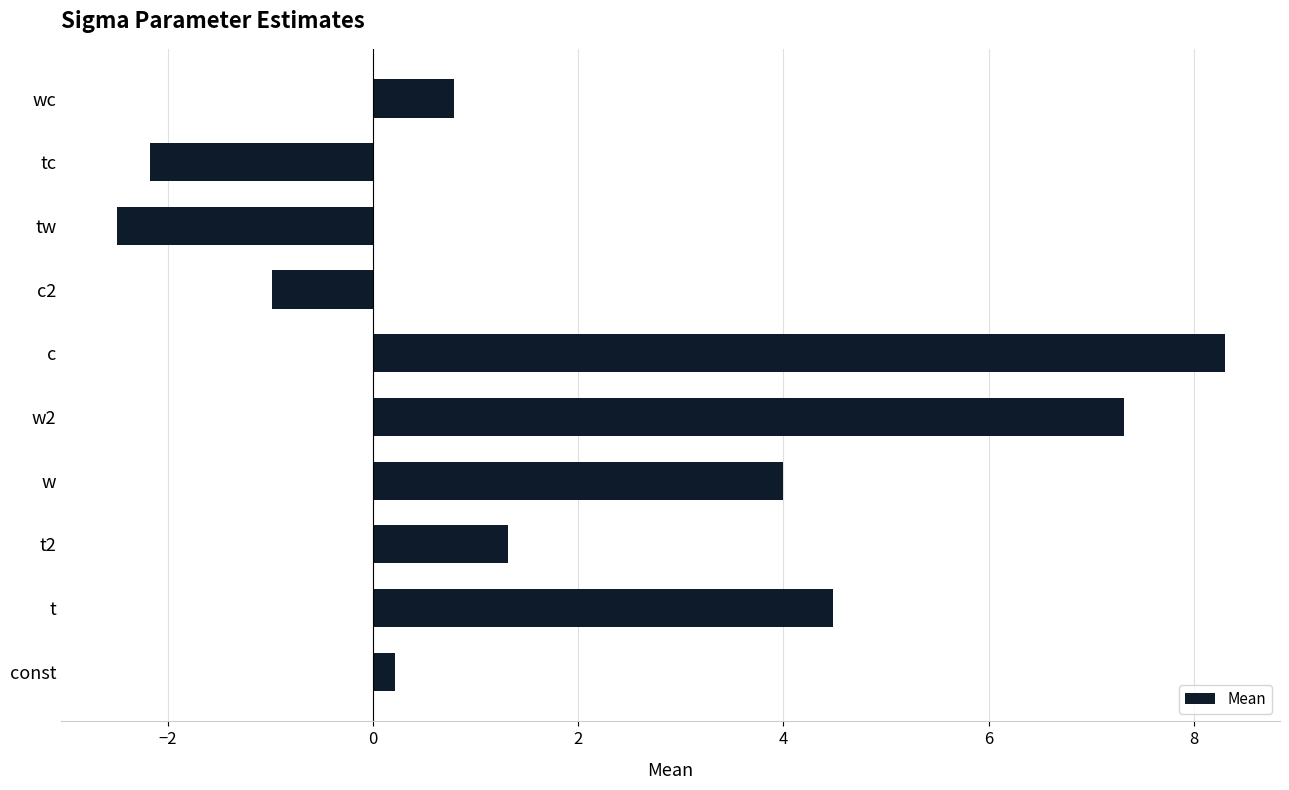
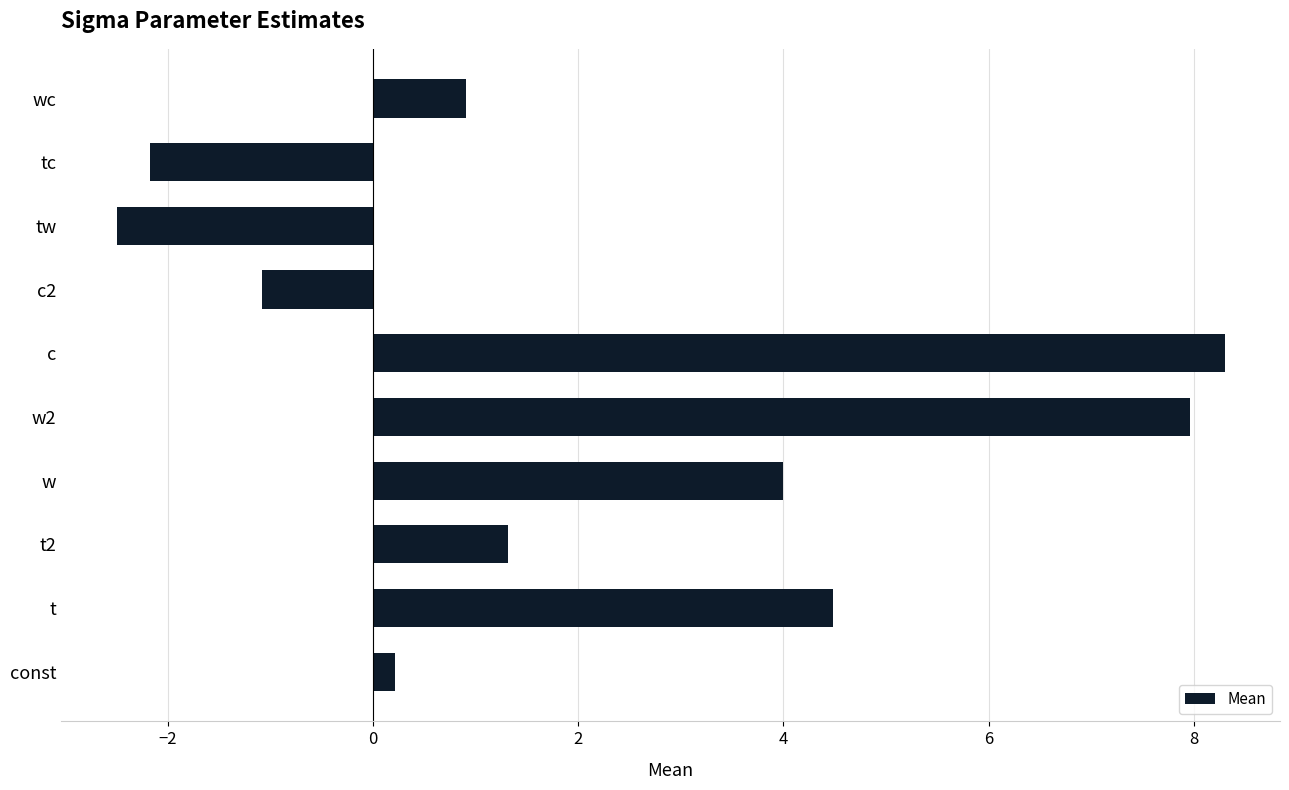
wc: 0.79 -> 0.90
c2: -0.99 -> -1.08
w2: 7.32 -> 7.97
